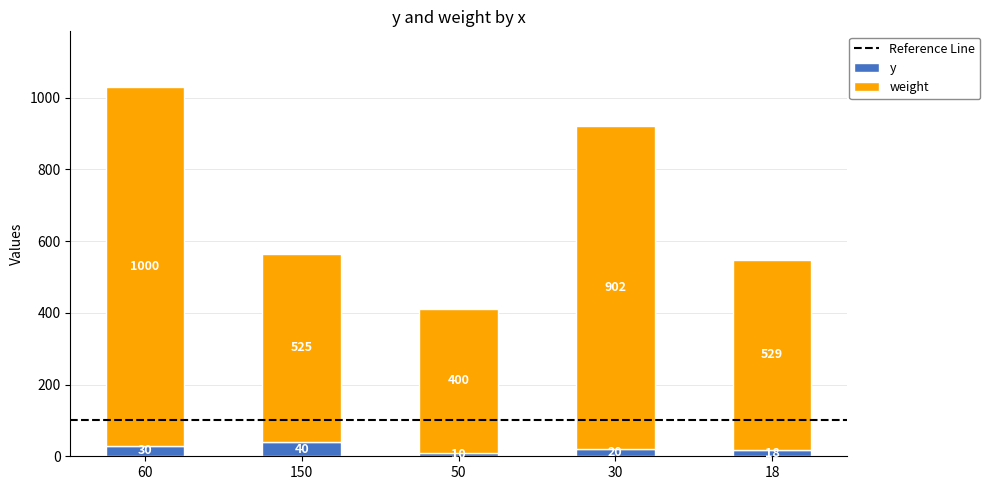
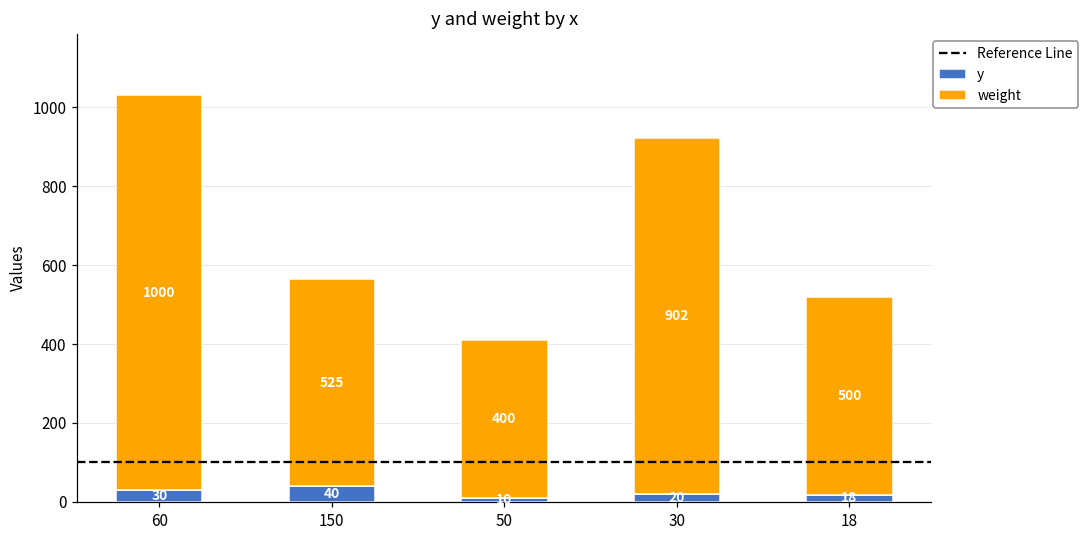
weight, 18: 529 -> 500
